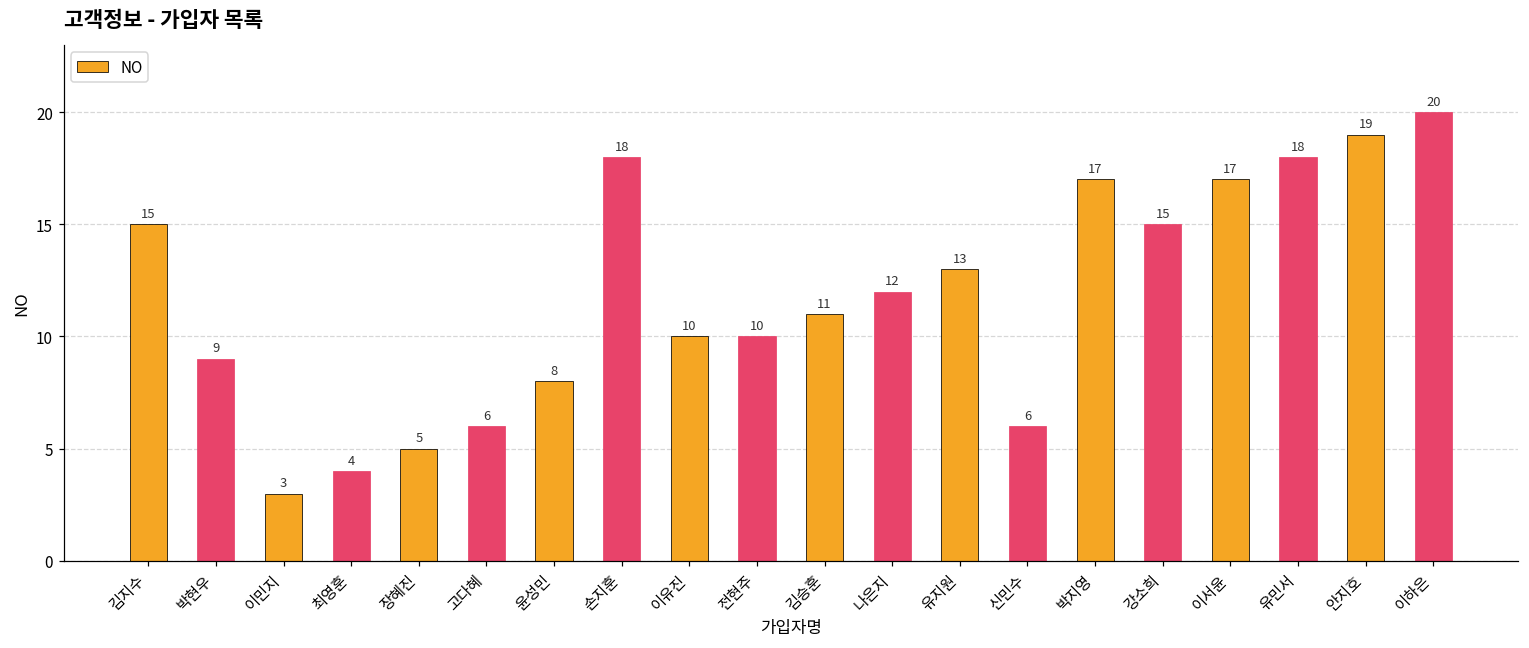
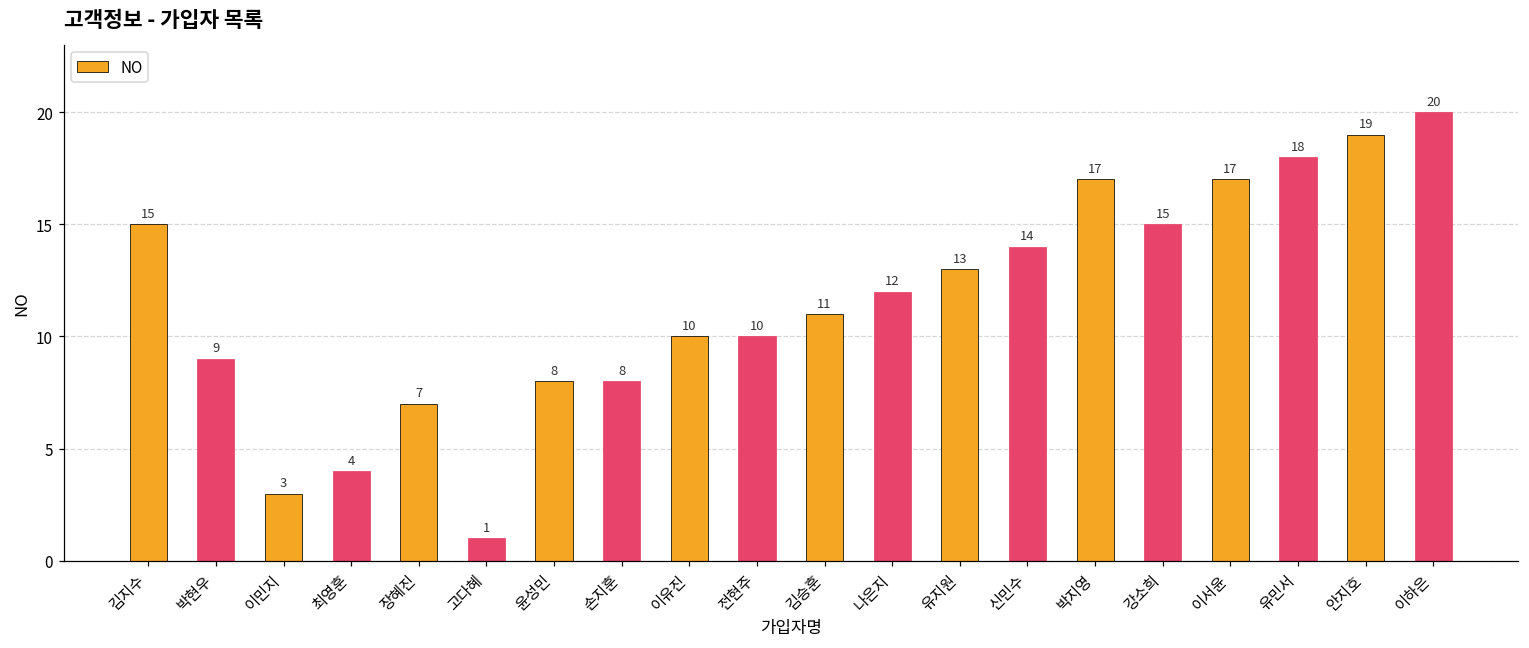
장혜진: 5 -> 7
고다혜: 6 -> 1
손지훈: 18 -> 8
신민수: 6 -> 14
